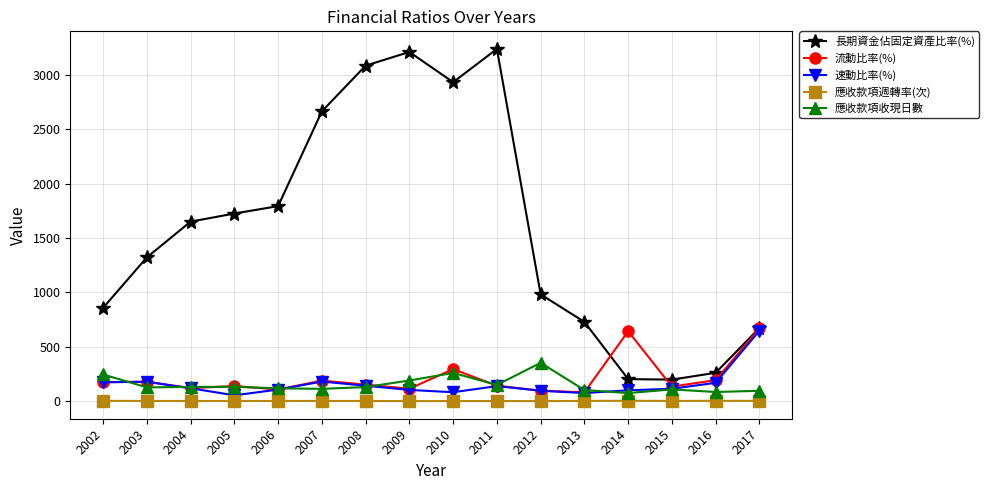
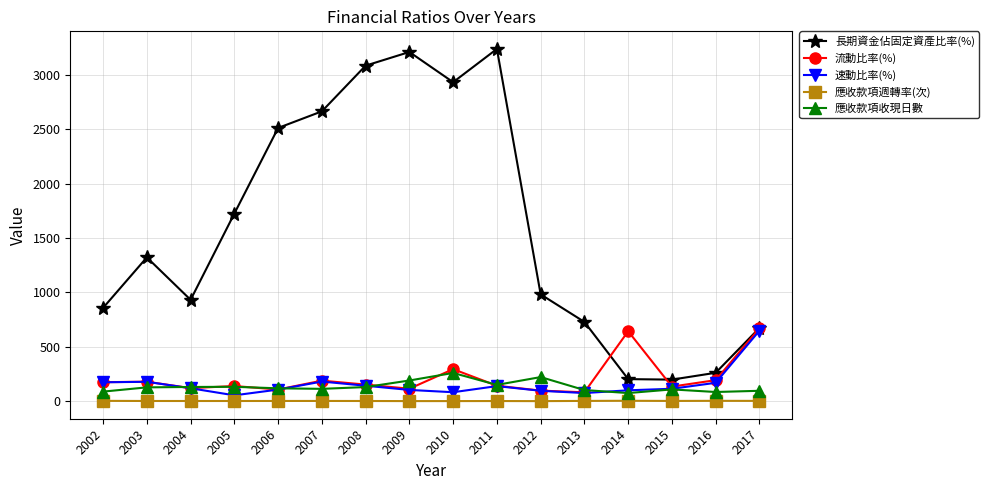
應收款項收現日數, 2002: 250 -> 90
長期資金佔固定資產比率(%), 2004: 1650 -> 930
長期資金佔固定資產比率(%), 2006: 1790 -> 2510
應收款項收現日數, 2012: 350 -> 220
